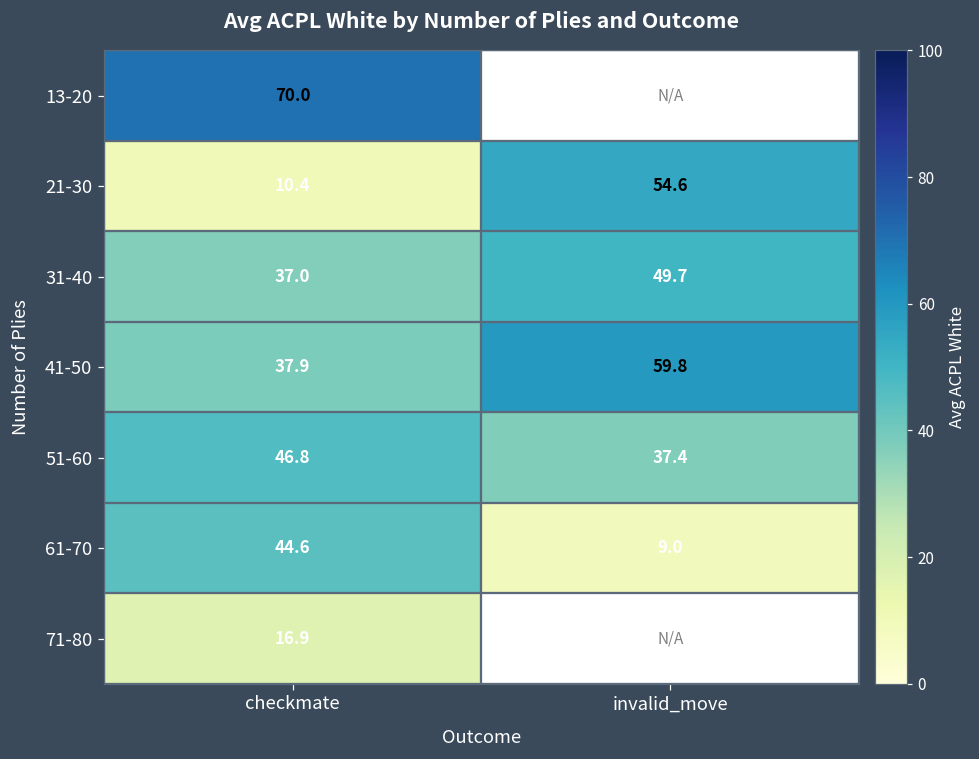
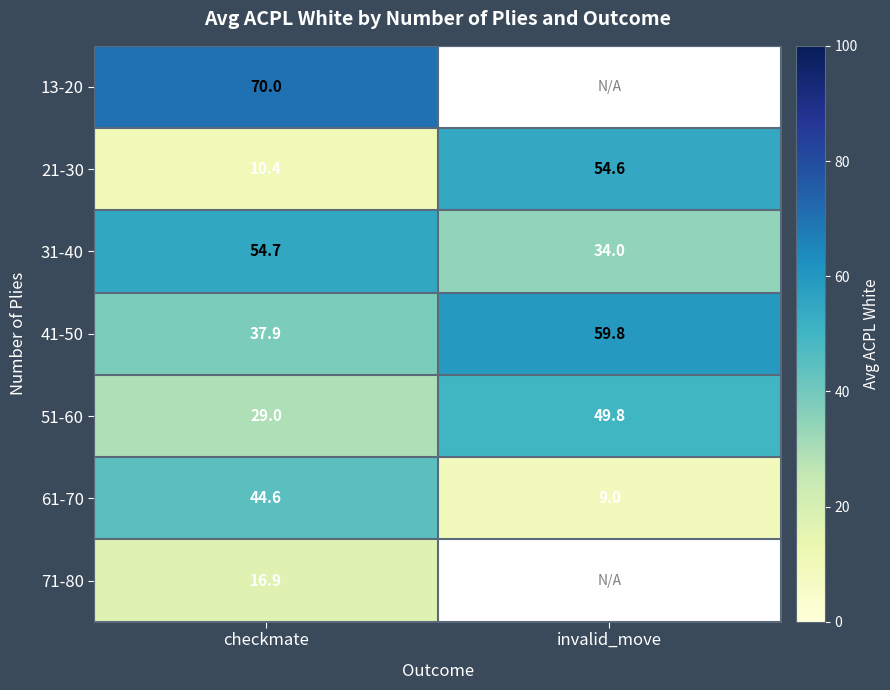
31-40, checkmate: 37.0 -> 54.7
31-40, invalid_move: 49.7 -> 34.0
51-60, checkmate: 46.8 -> 29.0
51-60, invalid_move: 37.4 -> 49.8
